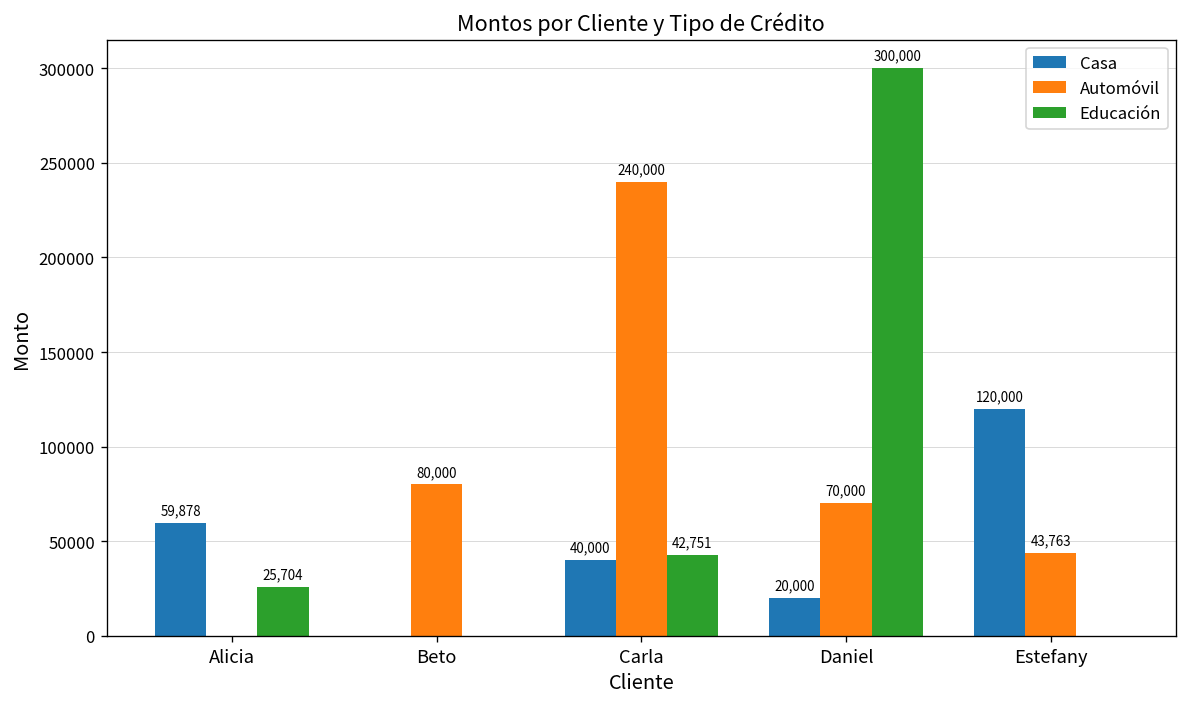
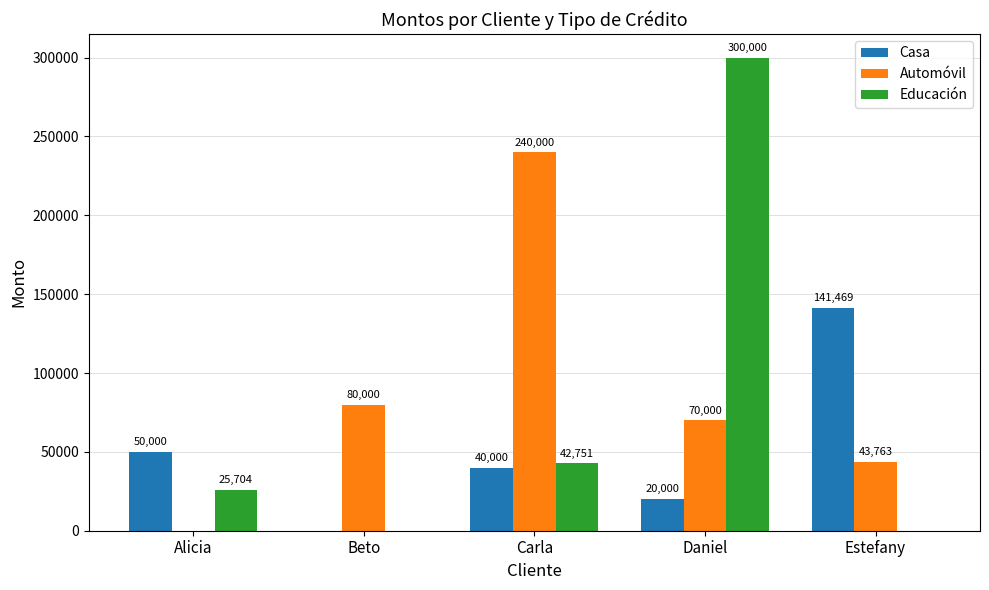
Casa, Alicia: 59,878 -> 50,000
Casa, Estefany: 120,000 -> 141,469
